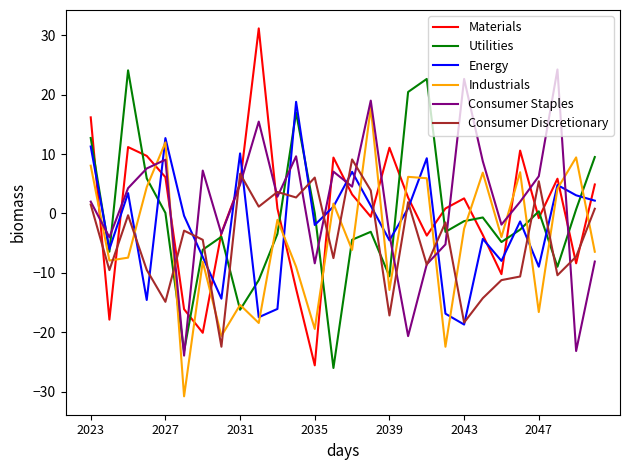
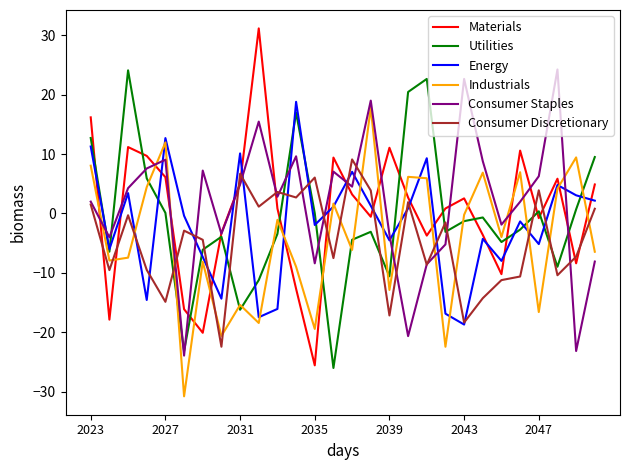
Industrials, 2043: -3 -> 0
Energy, 2047: -9 -> -5
Consumer Discretionary, 2047: 5 -> 4
